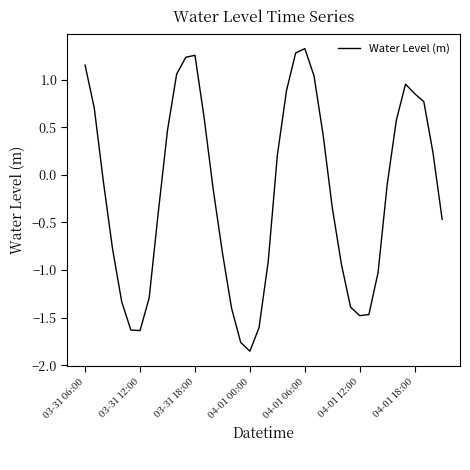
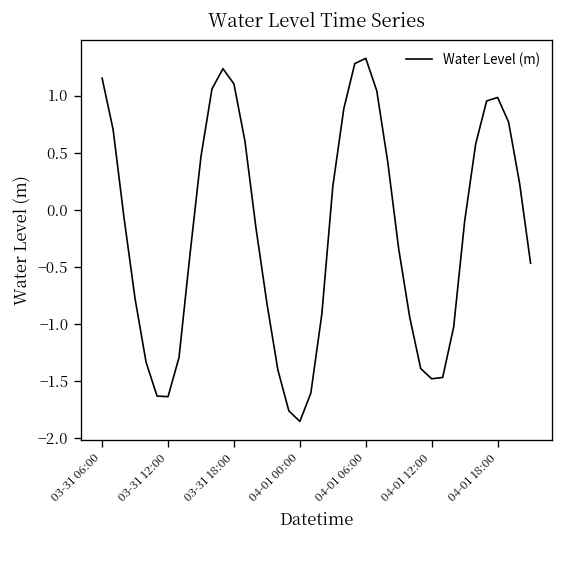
03-31 18:00: 1.3 -> 1.1
04-01 18:00: 0.9 -> 1.0
